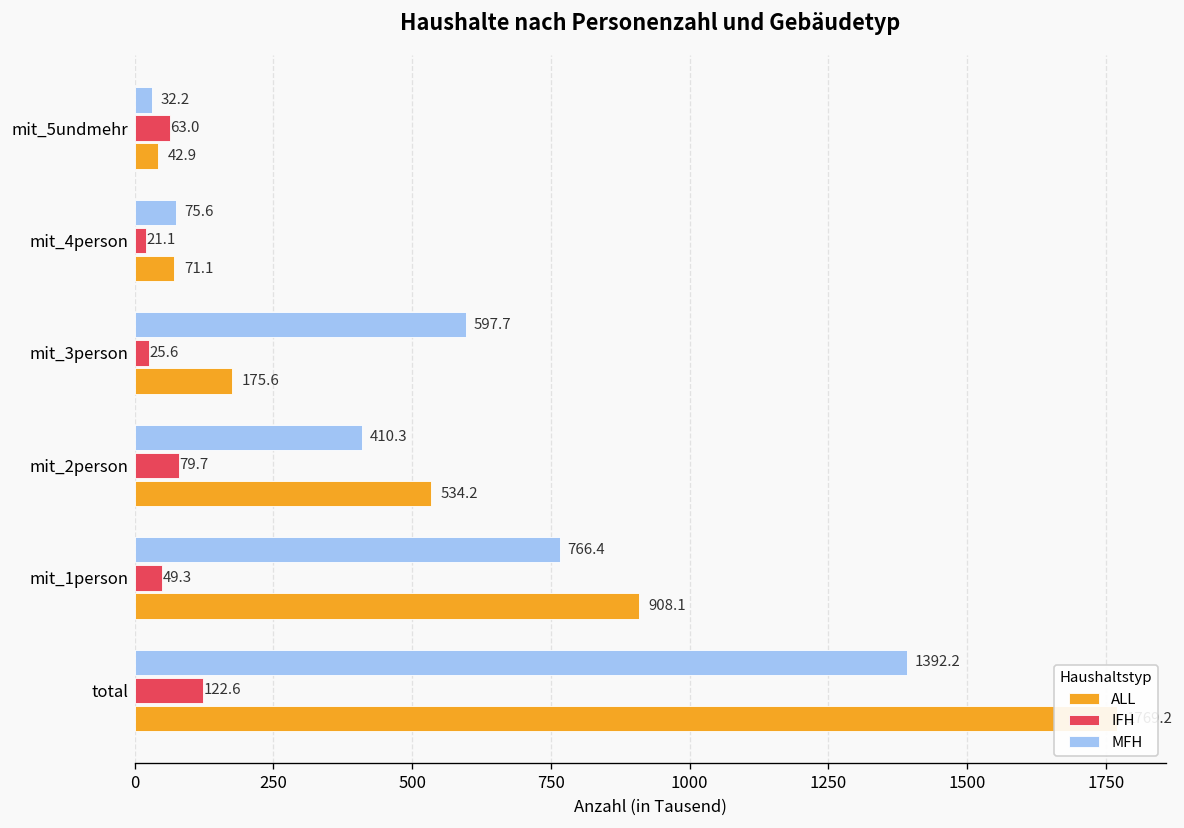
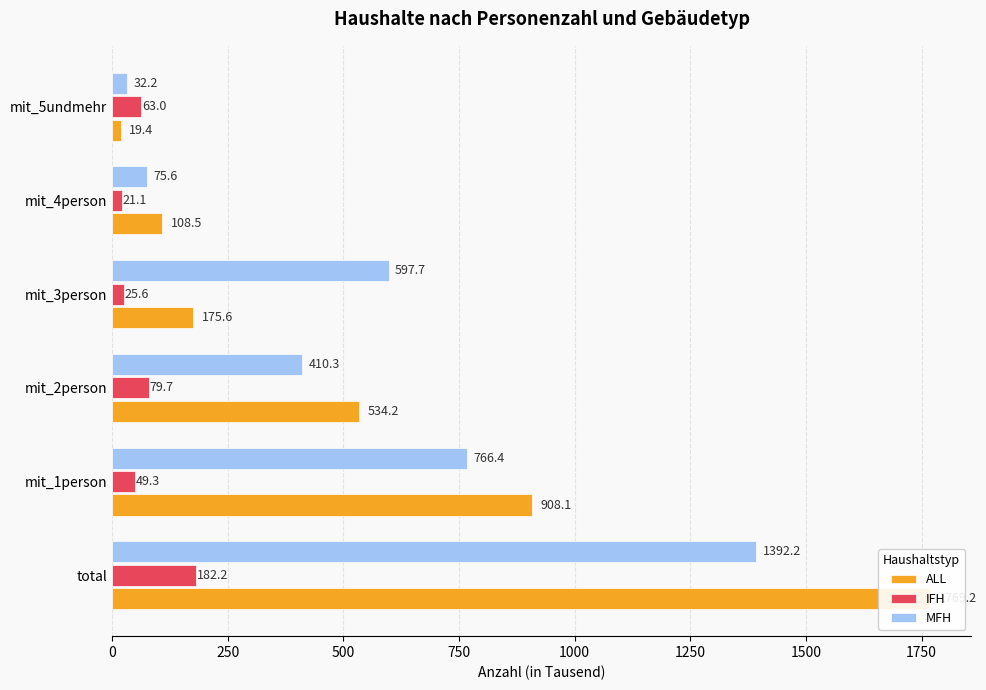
ALL, mit_5undmehr: 42.9 -> 19.4
ALL, mit_4person: 71.1 -> 108.5
IFH, total: 122.6 -> 182.2
